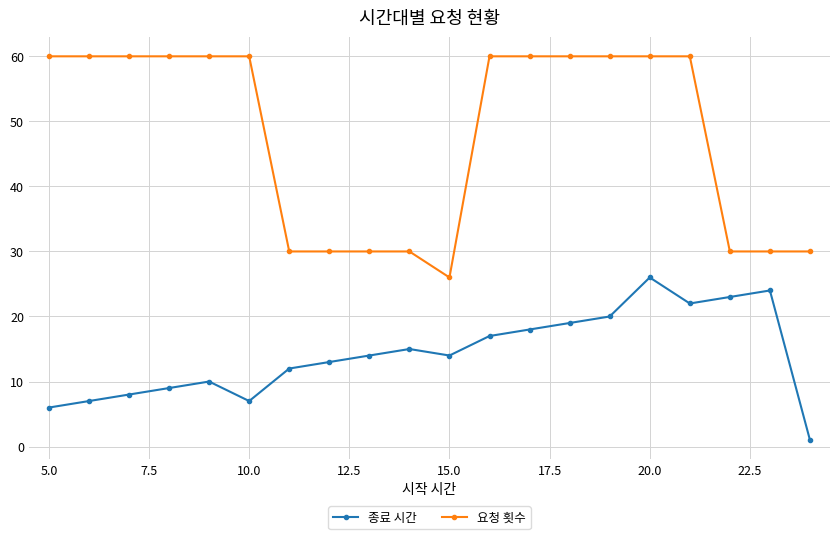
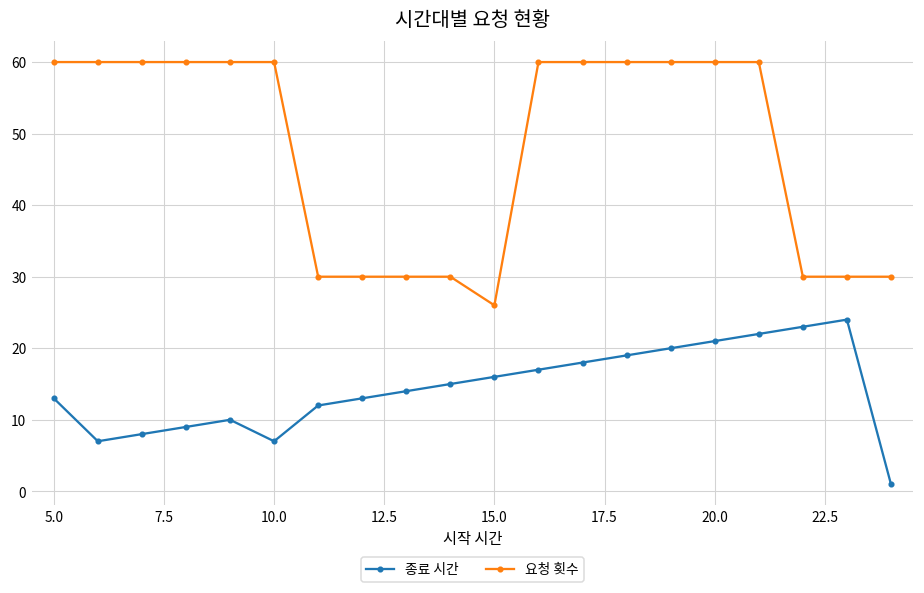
종료 시간, 5.0: 6 -> 13
종료 시간, 15.0: 14 -> 16
종료 시간, 20.0: 26 -> 21
